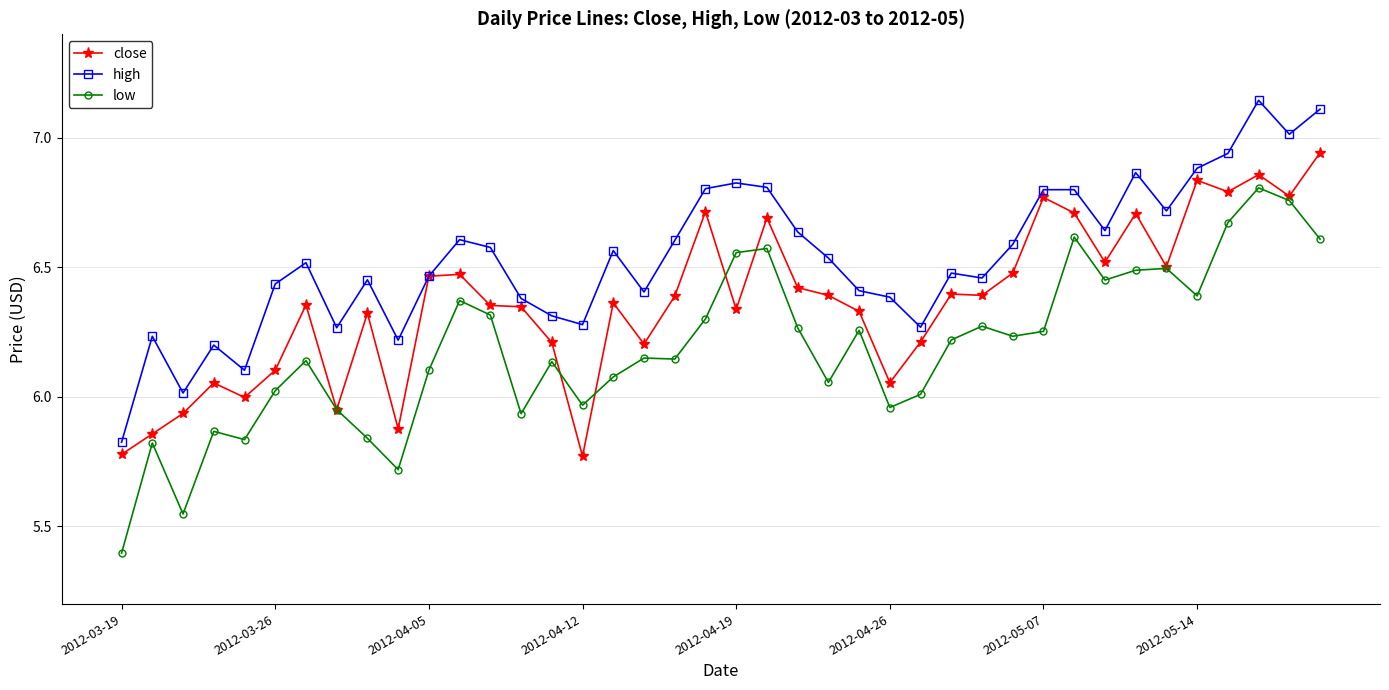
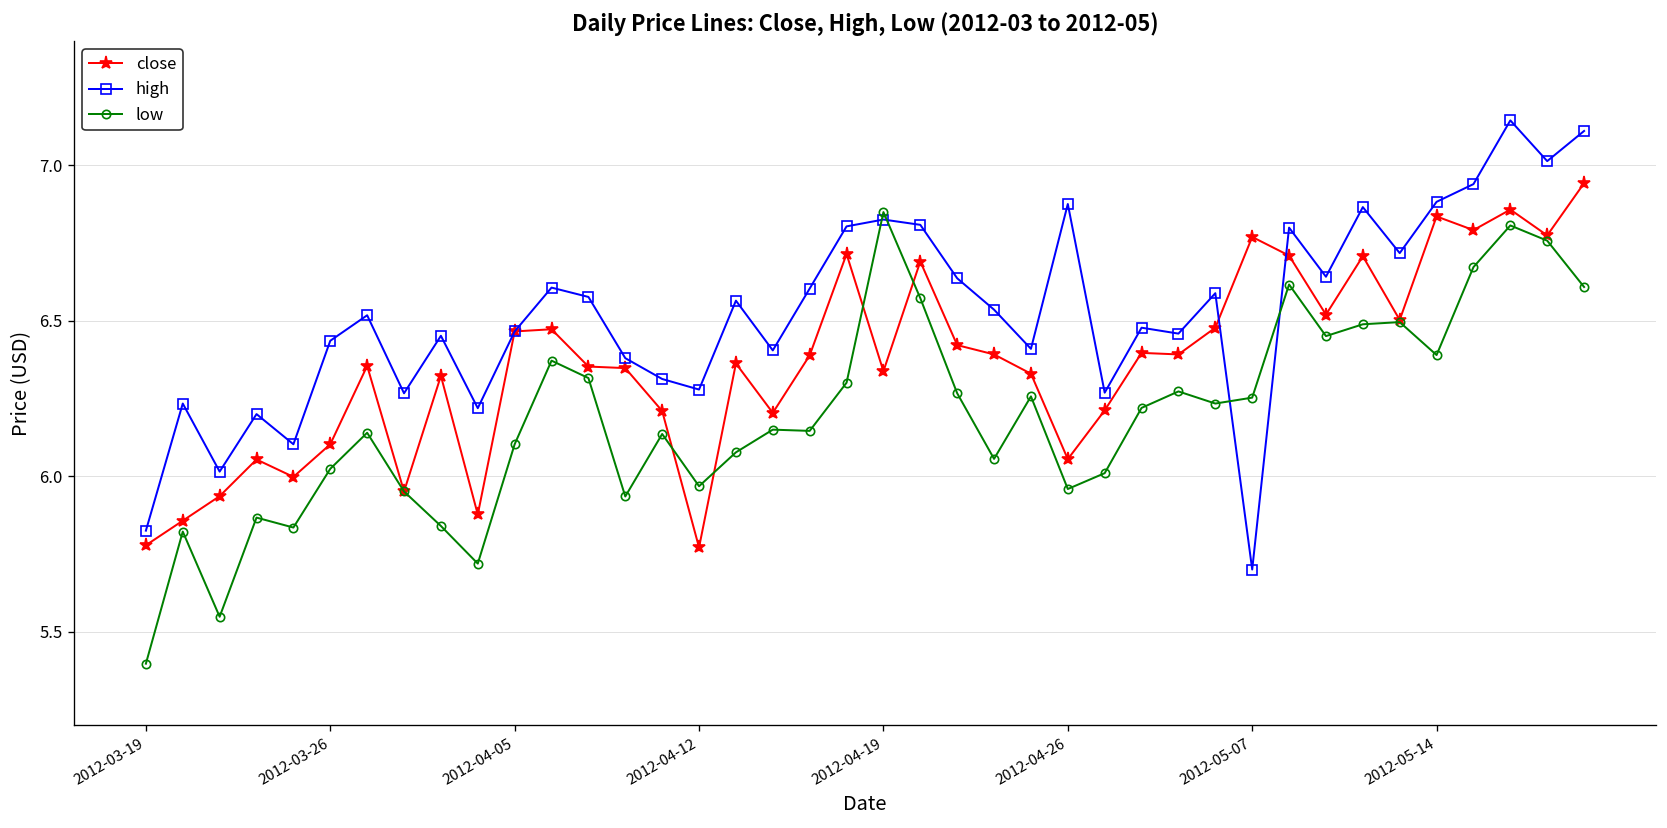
low, 2012-04-19: 6.56 -> 6.85
high, 2012-04-26: 6.39 -> 6.88
high, 2012-05-07: 6.8 -> 5.7
